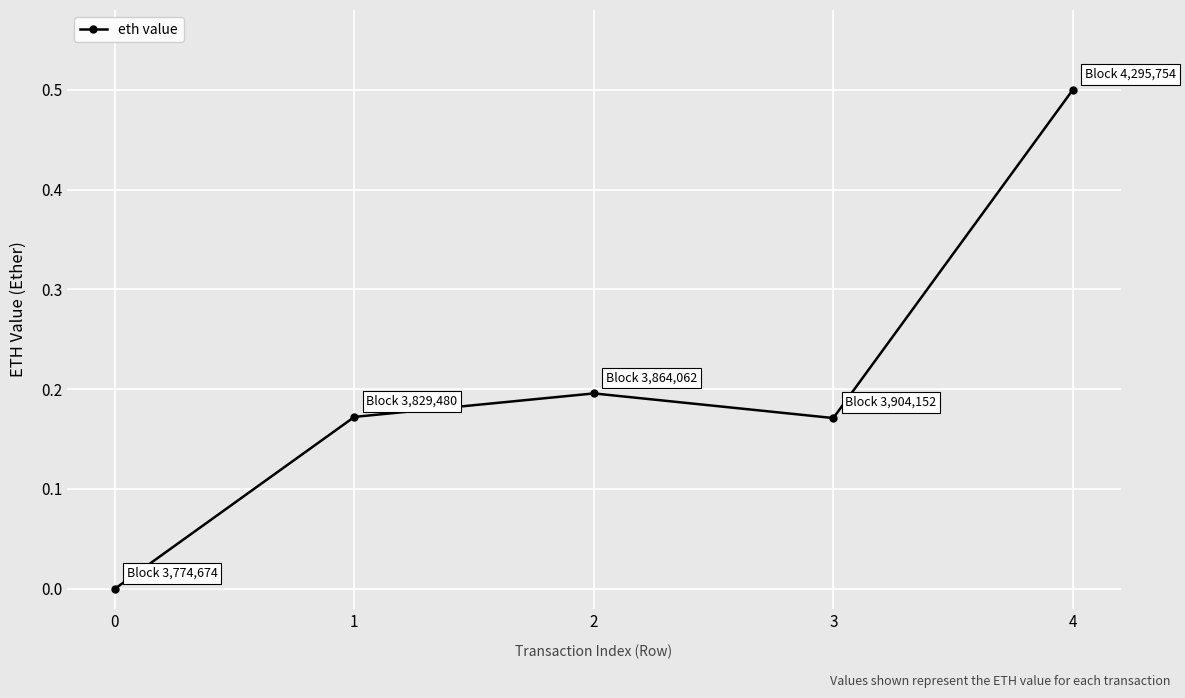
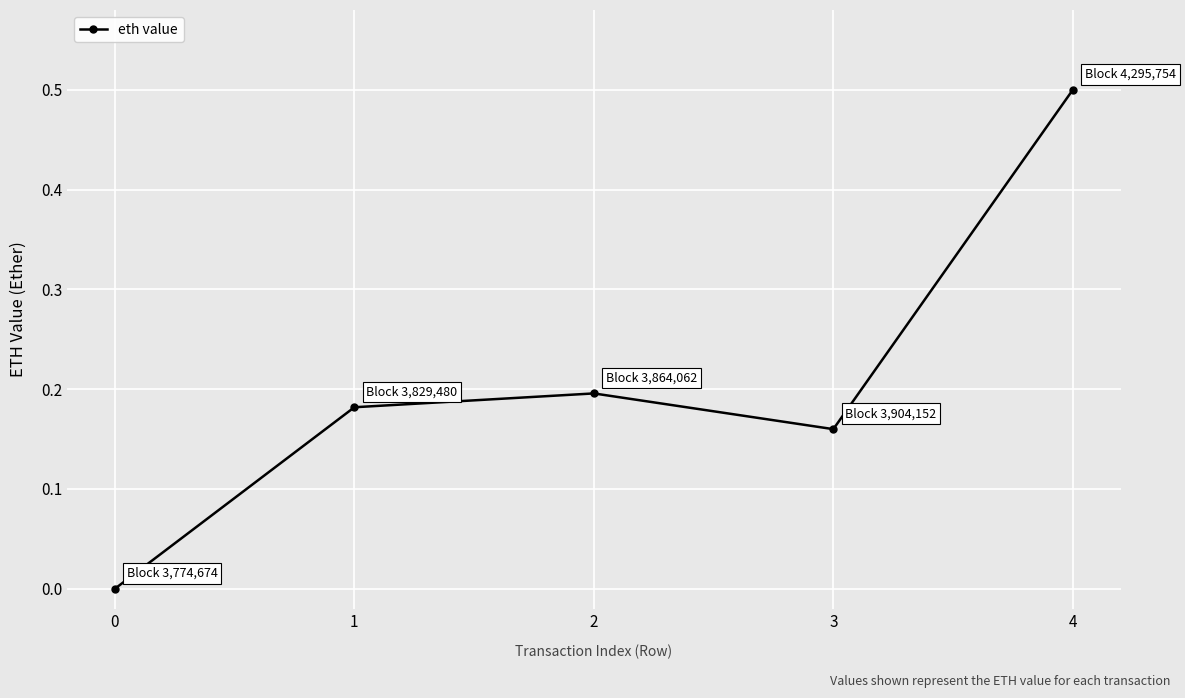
1: 0.17 -> 0.18
3: 0.17 -> 0.16
